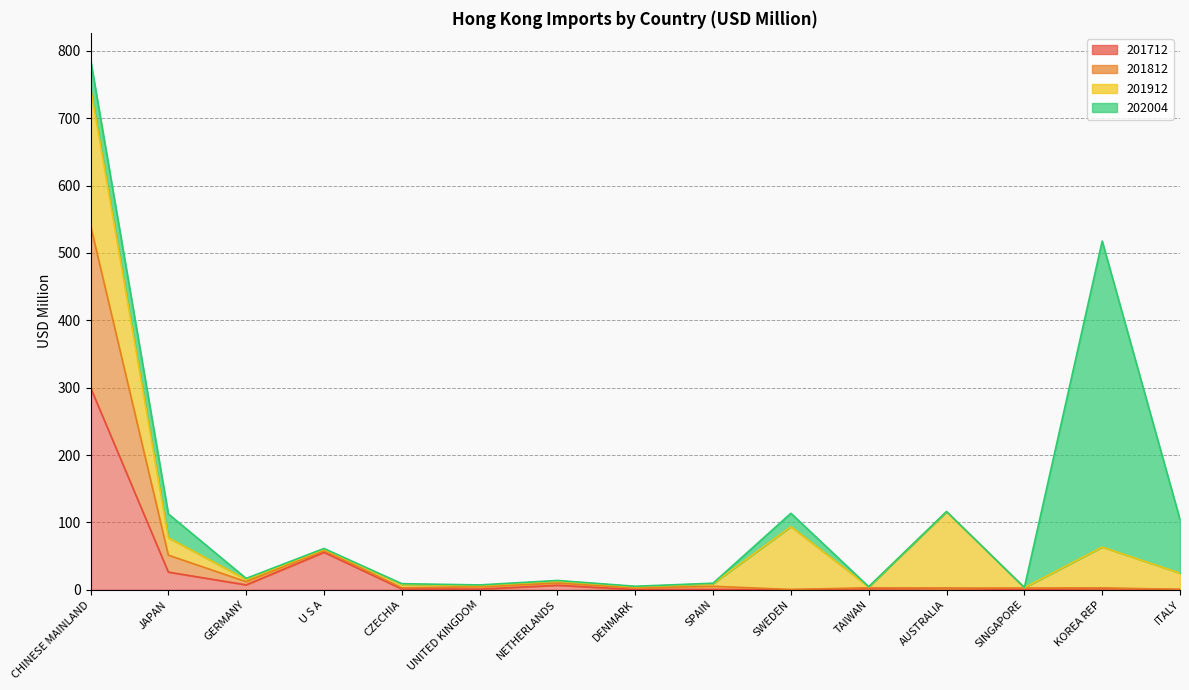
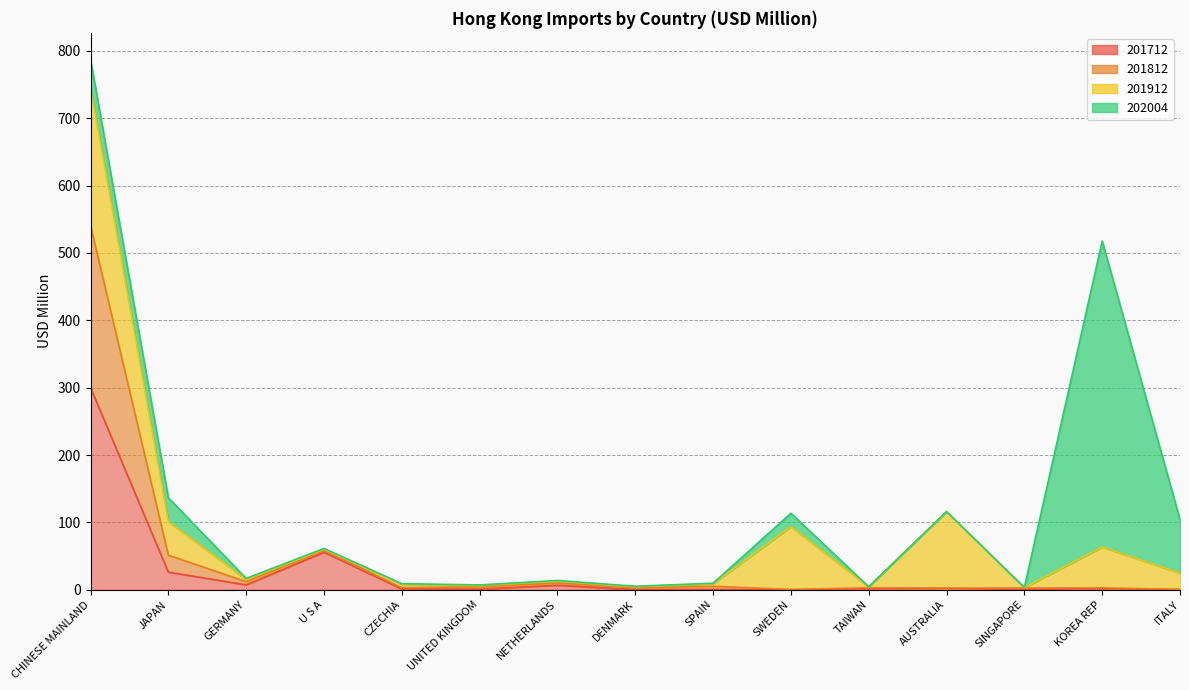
201912, JAPAN: 30 -> 50
